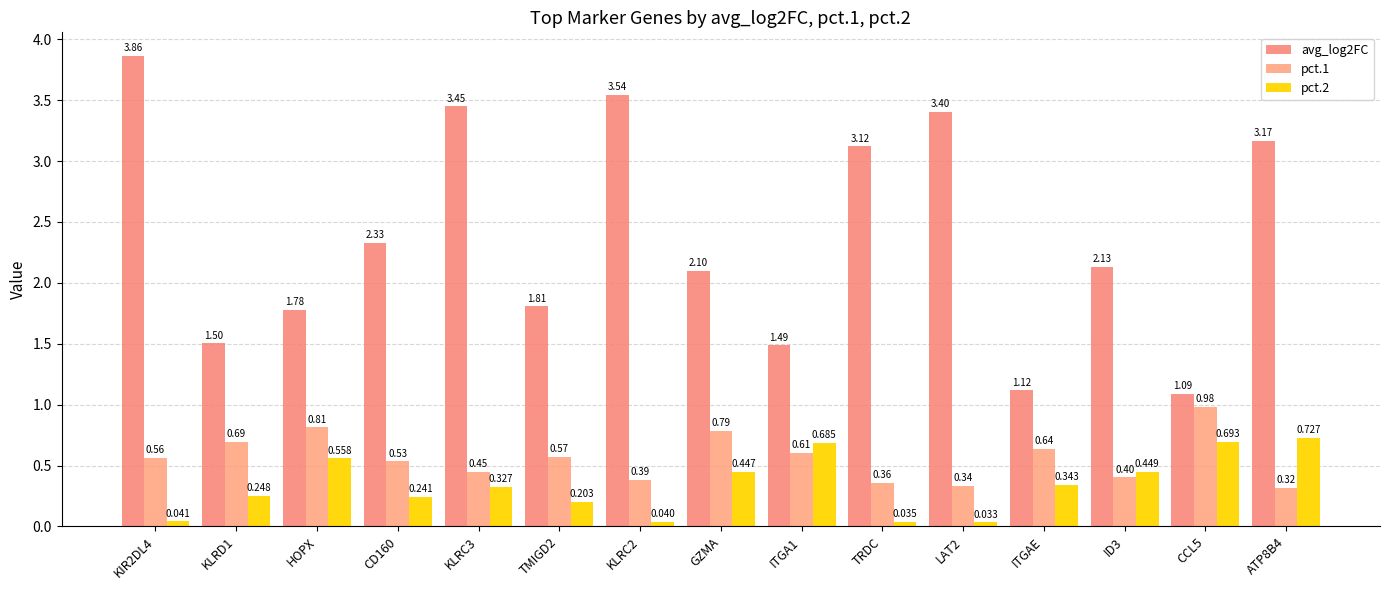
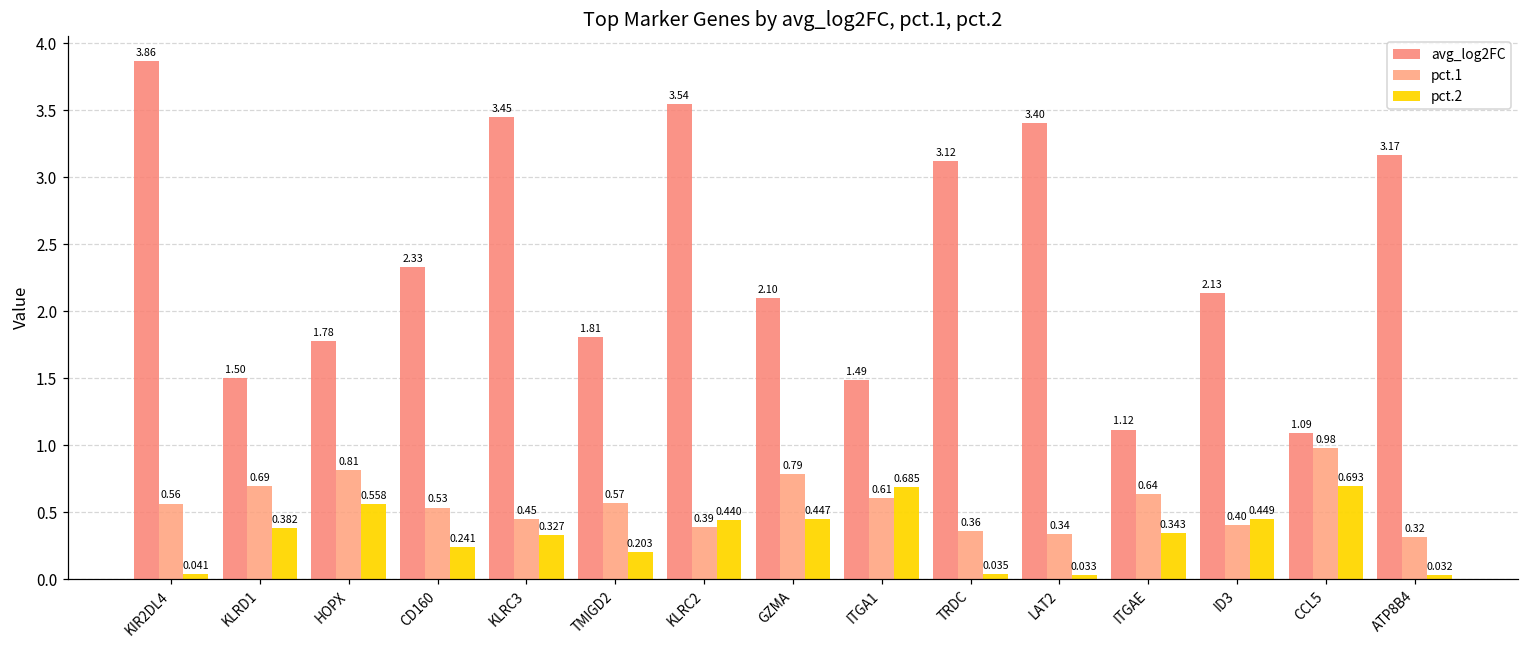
pct.2, KLRD1: 0.248 -> 0.382
pct.2, KLRC2: 0.040 -> 0.440
pct.2, ATP8B4: 0.727 -> 0.032
